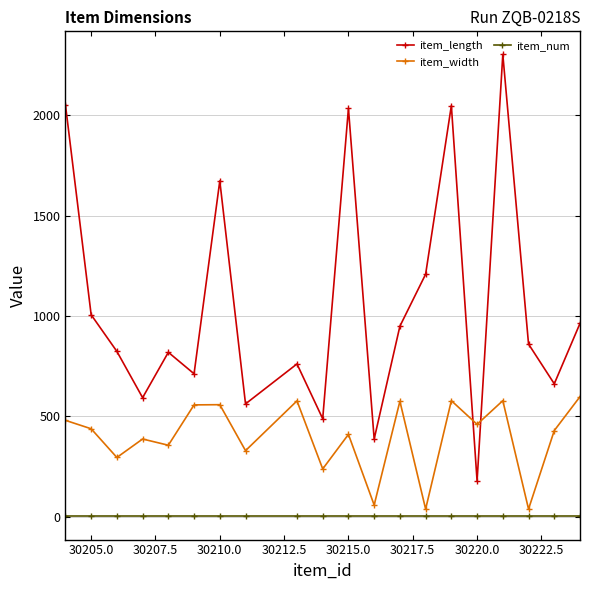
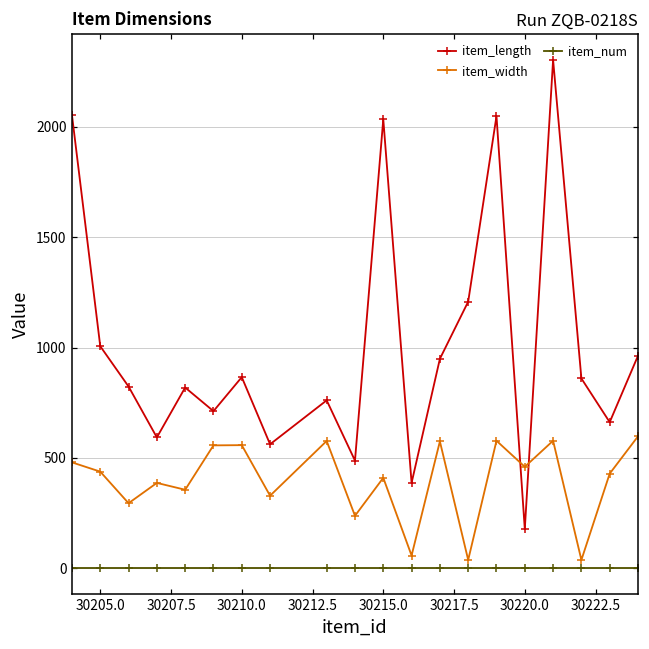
item_length, 30210.0: 1670 -> 870
